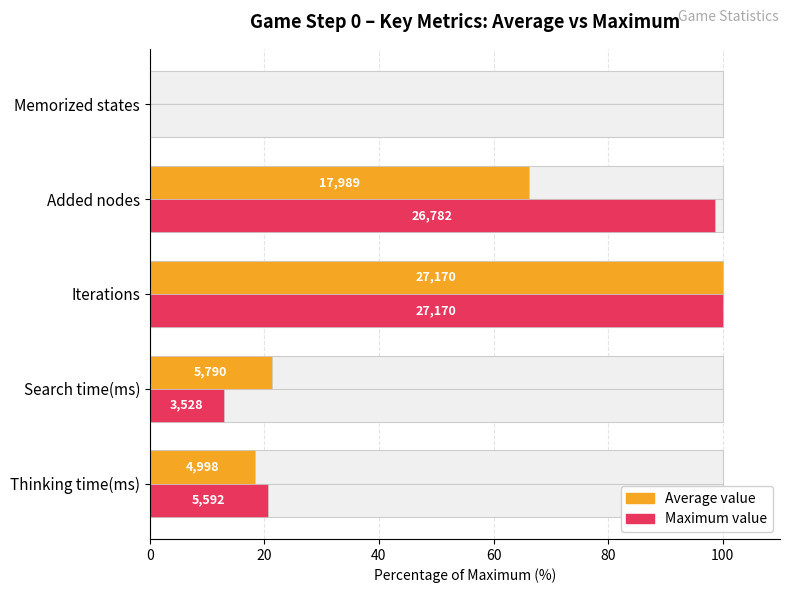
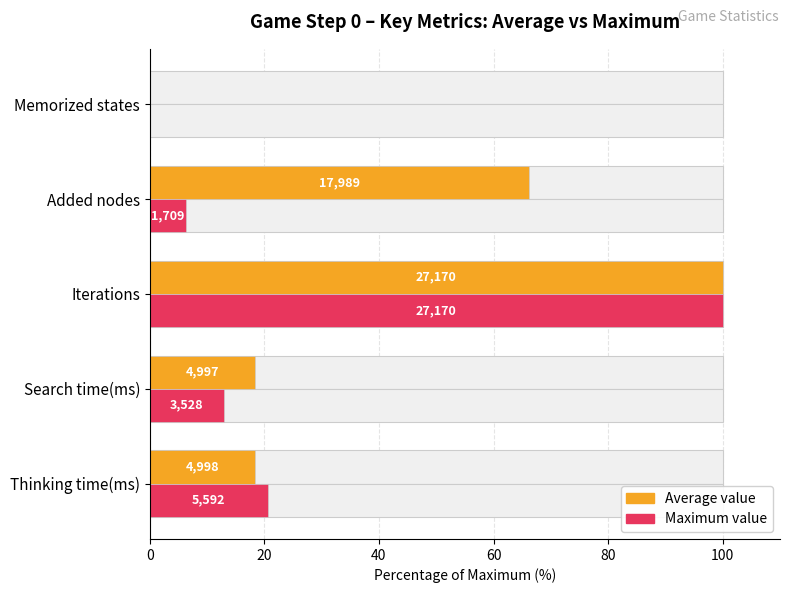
Maximum value, Added nodes: 26,782 -> 1,709
Average value, Search time(ms): 5,790 -> 4,997
